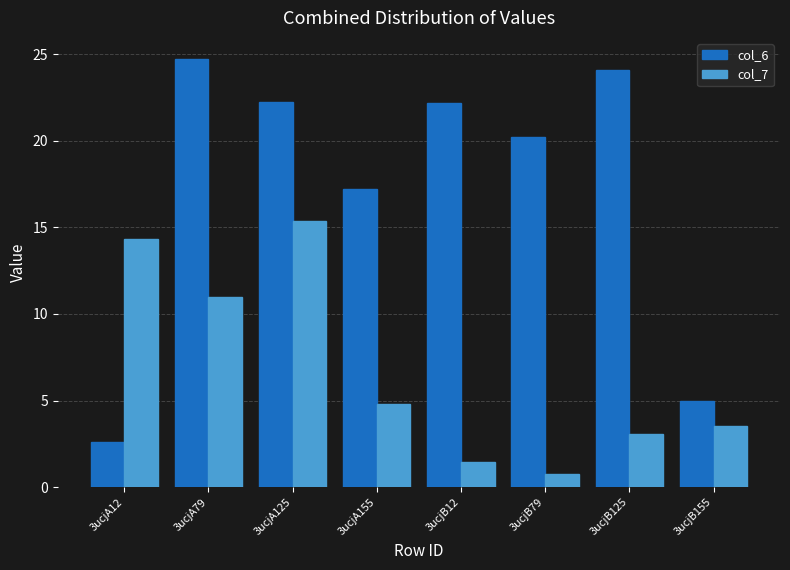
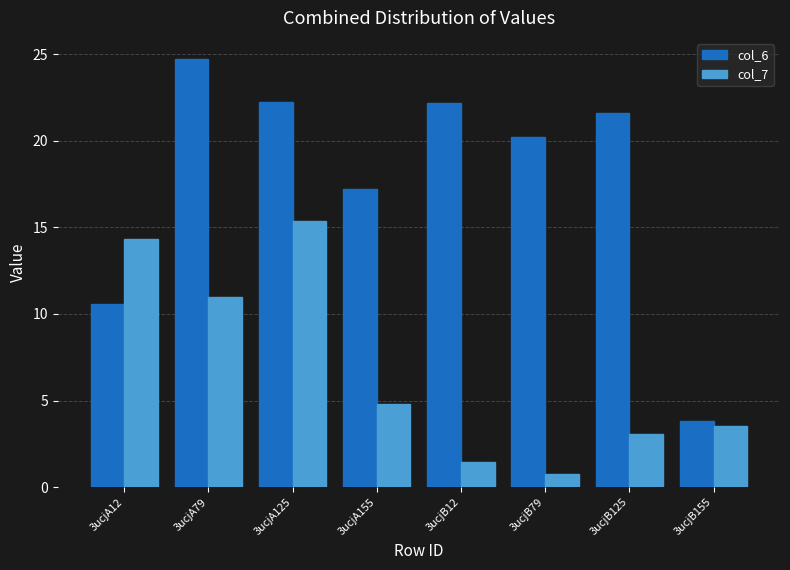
col_6, 3ucjA12: 2.6 -> 10.6
col_6, 3ucjB125: 24.1 -> 21.6
col_6, 3ucjB155: 5.0 -> 3.8
